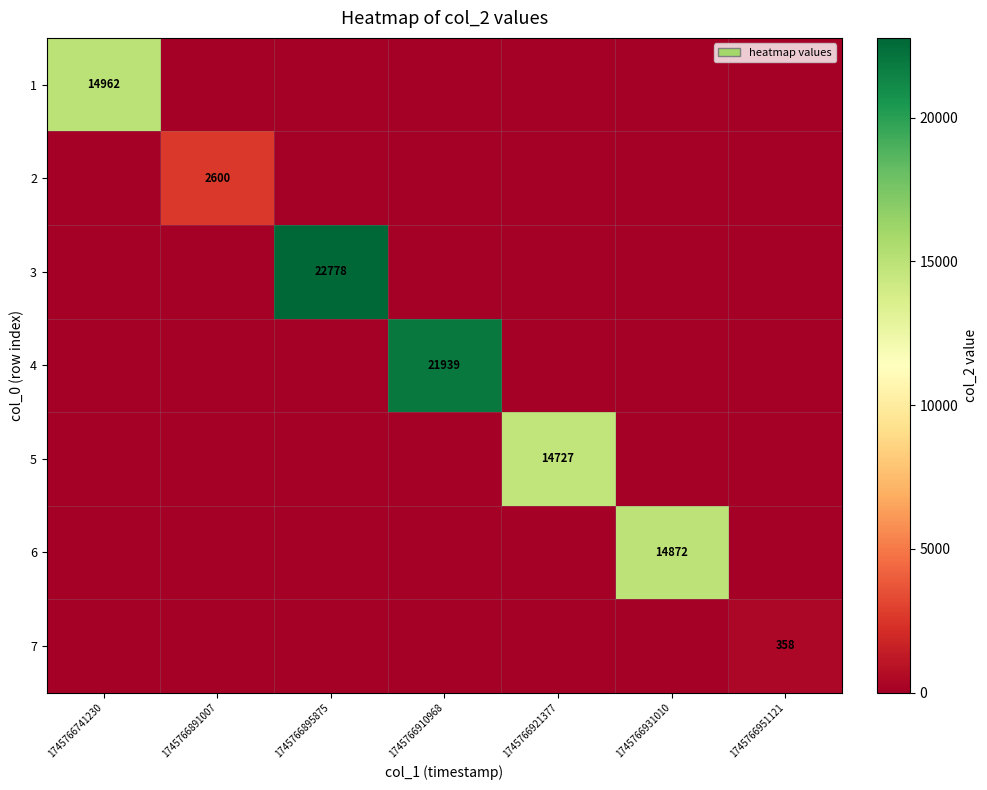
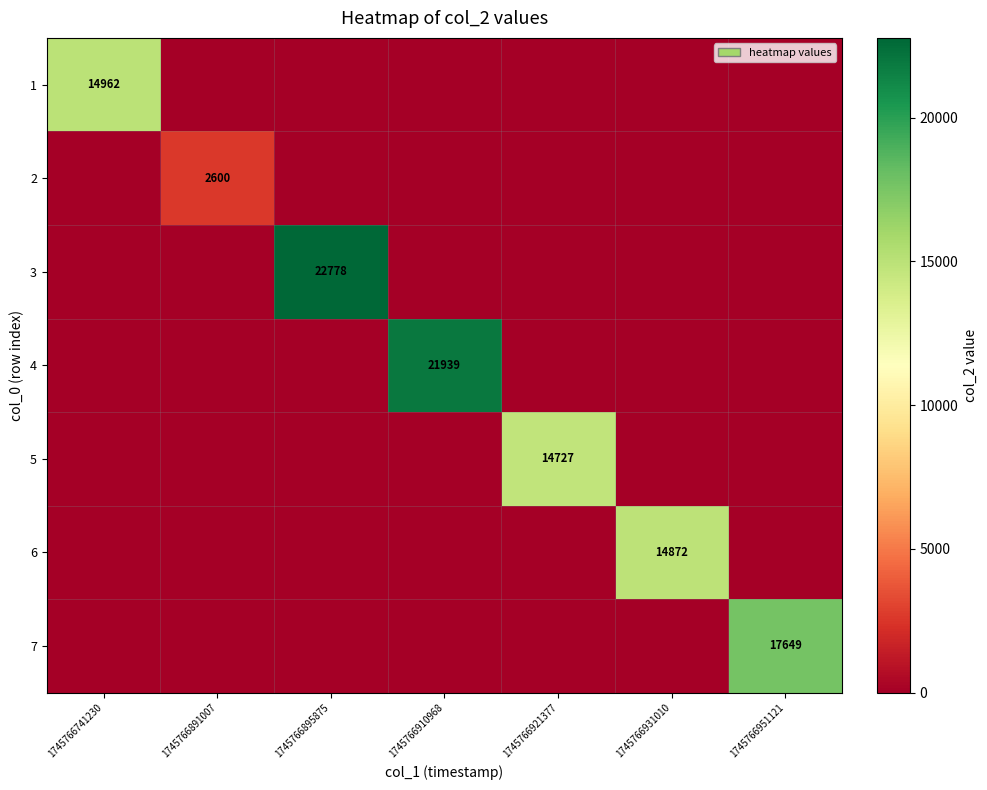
7, 1745766951121: 358 -> 17649
